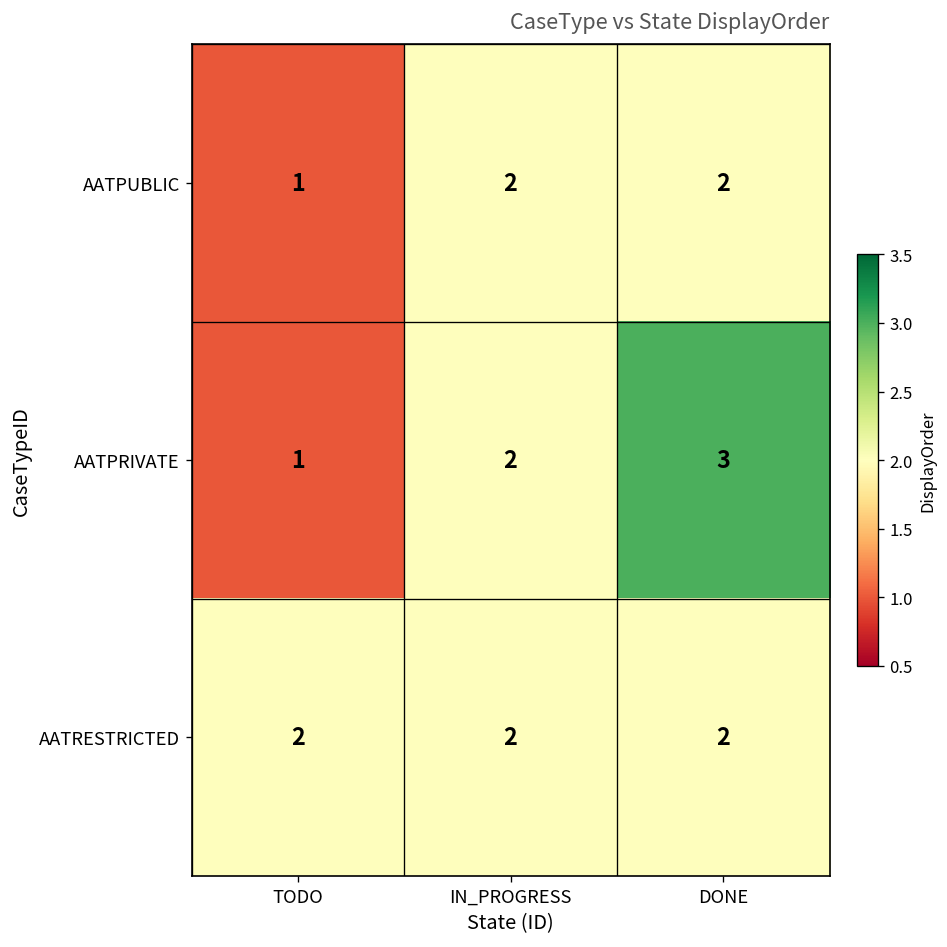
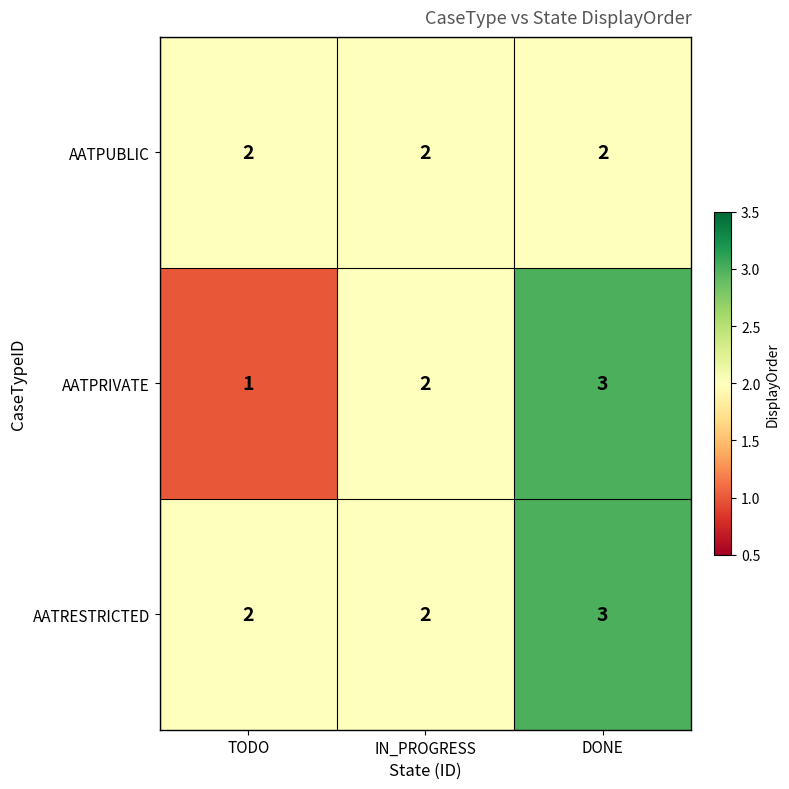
AATPUBLIC, TODO: 1 -> 2
AATRESTRICTED, DONE: 2 -> 3
